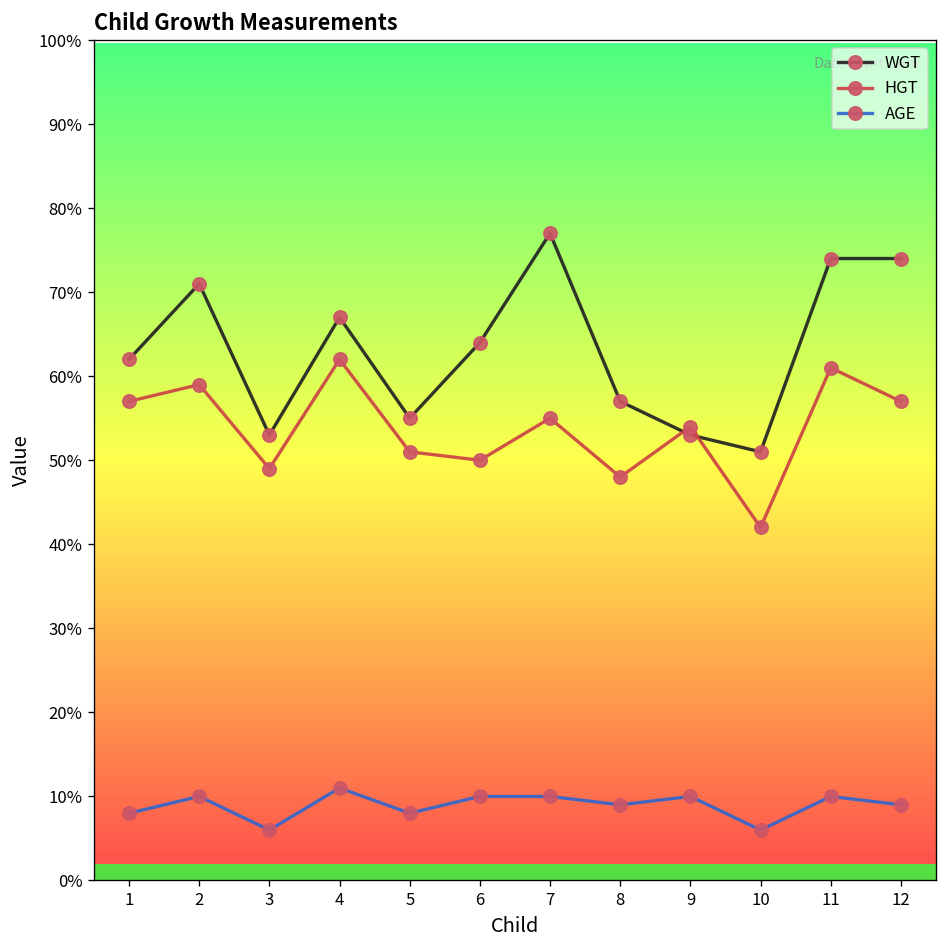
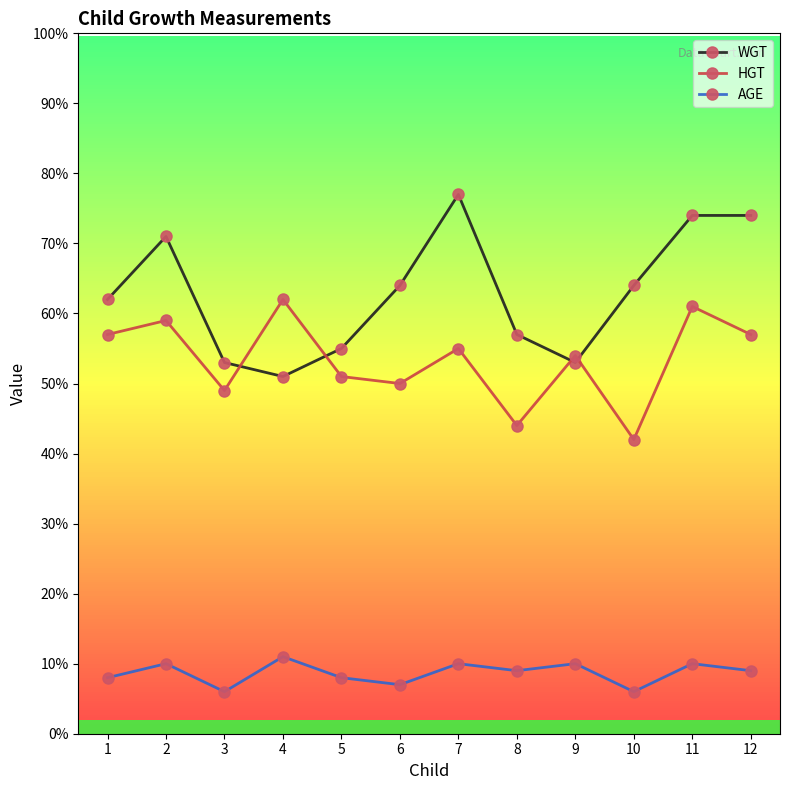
WGT, 4: 67% -> 51%
AGE, 6: 10% -> 7%
HGT, 8: 48% -> 44%
WGT, 10: 51% -> 64%
